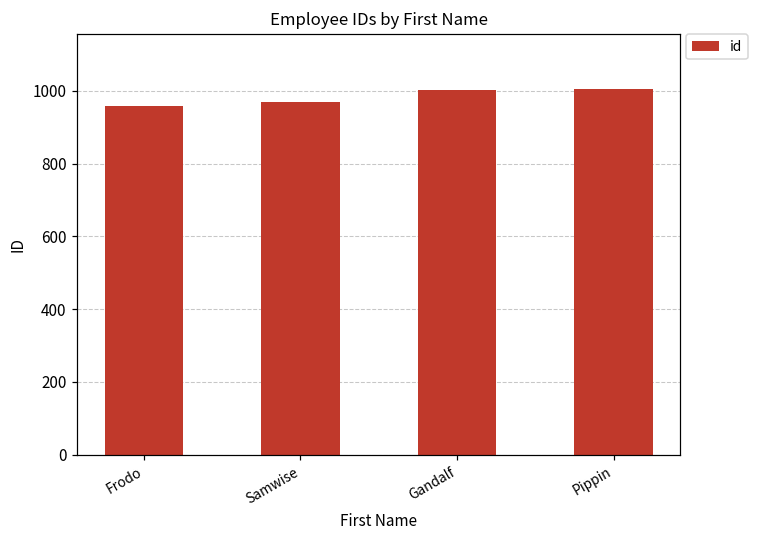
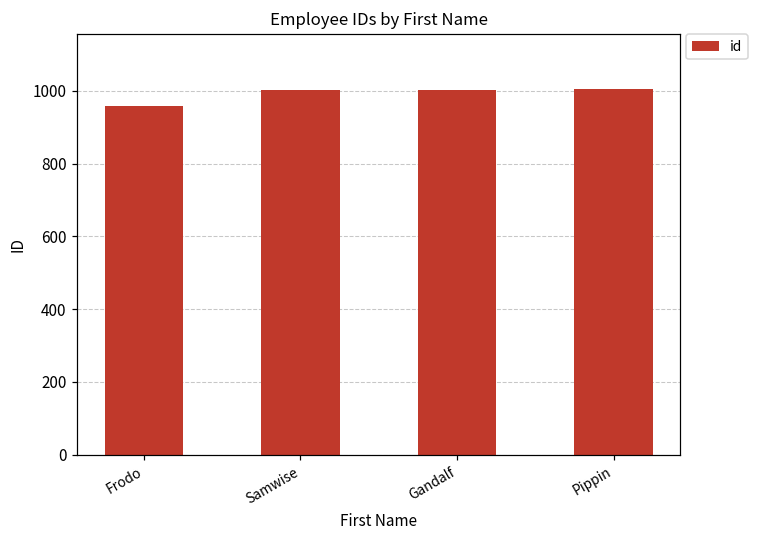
Samwise: 970 -> 1000
